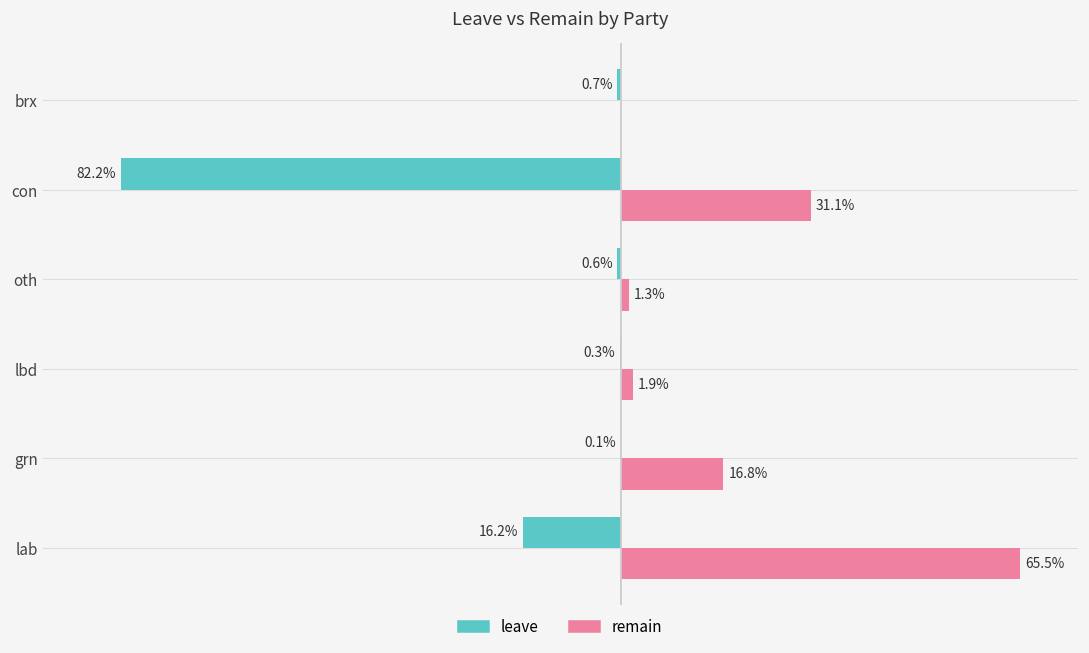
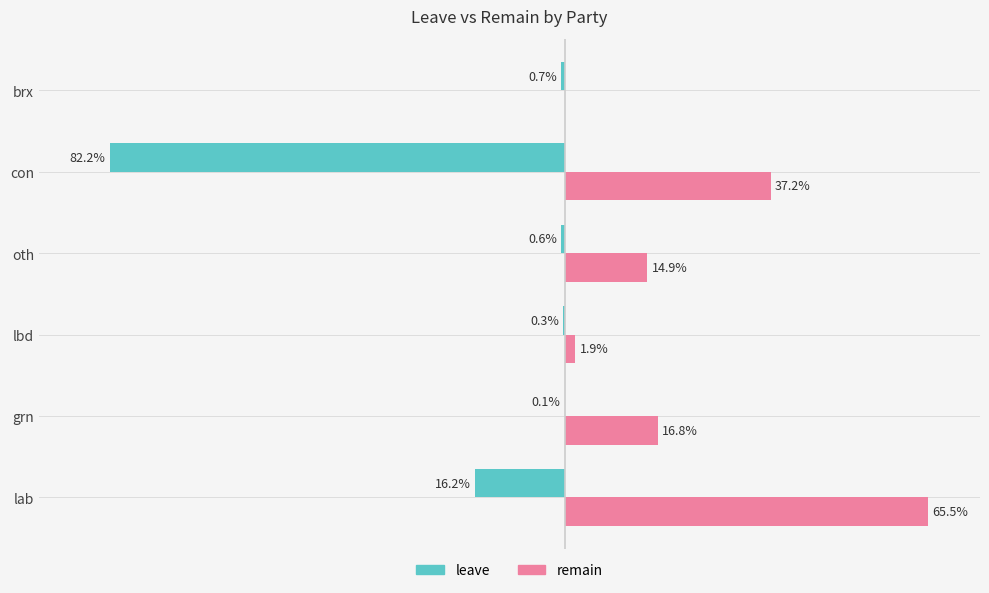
remain, con: 31.1% -> 37.2%
remain, oth: 1.3% -> 14.9%
